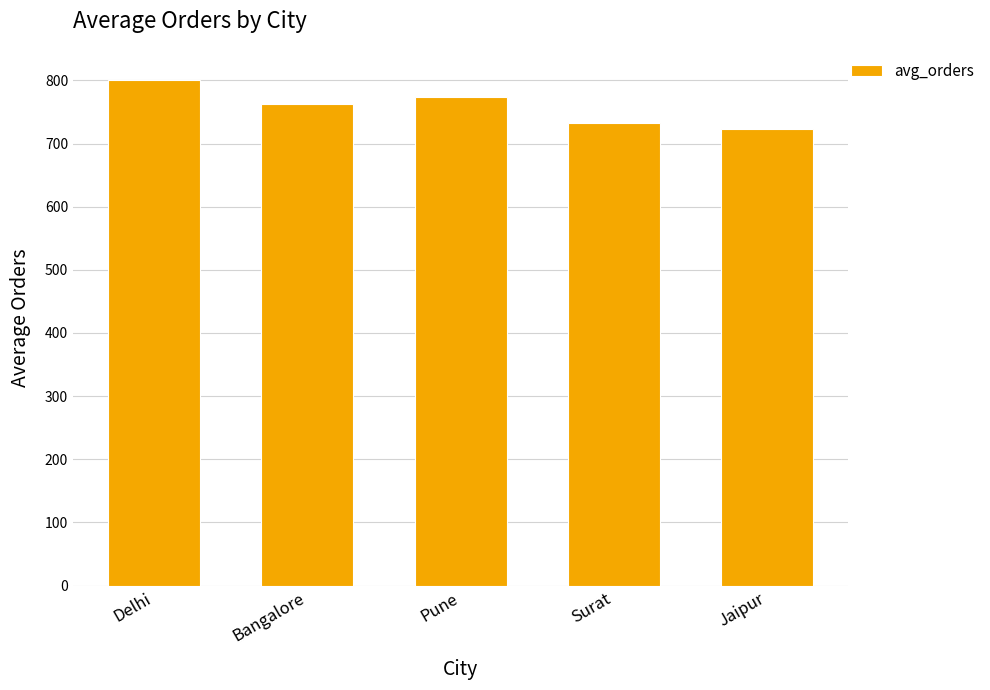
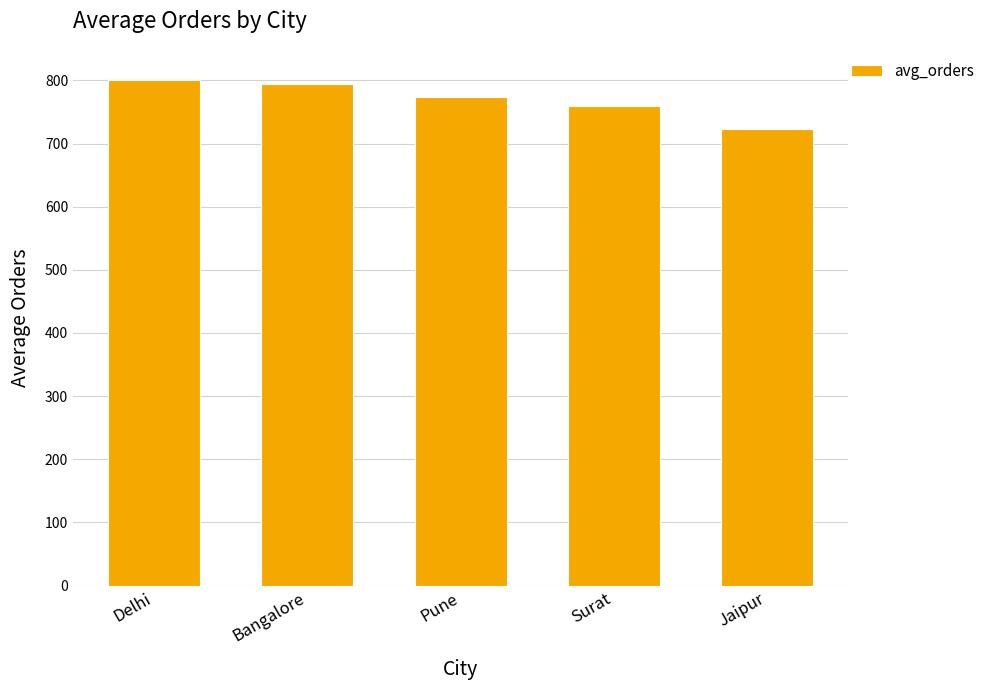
Bangalore: 760 -> 790
Surat: 730 -> 760
